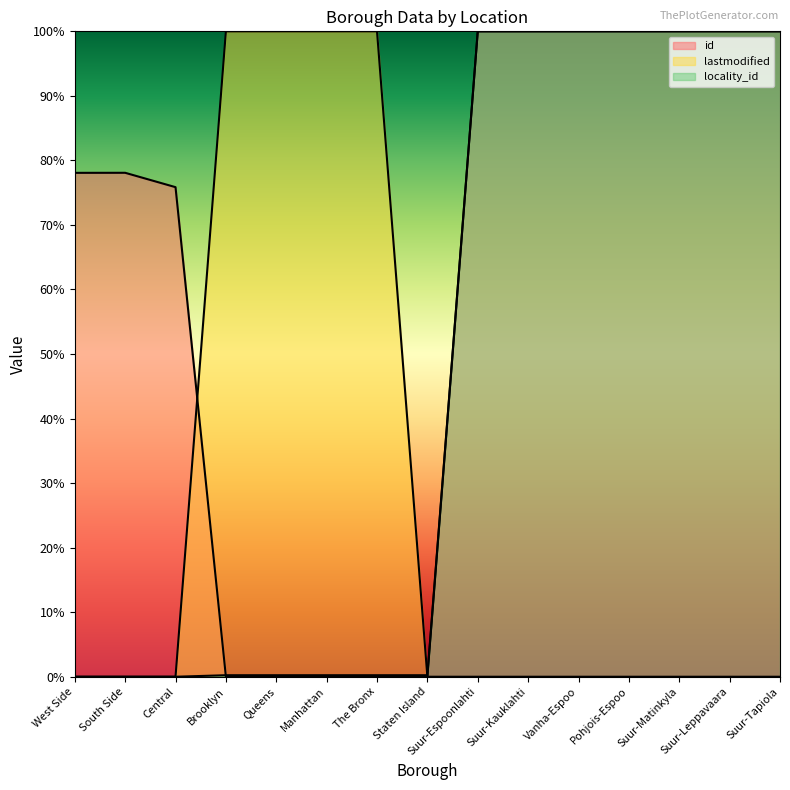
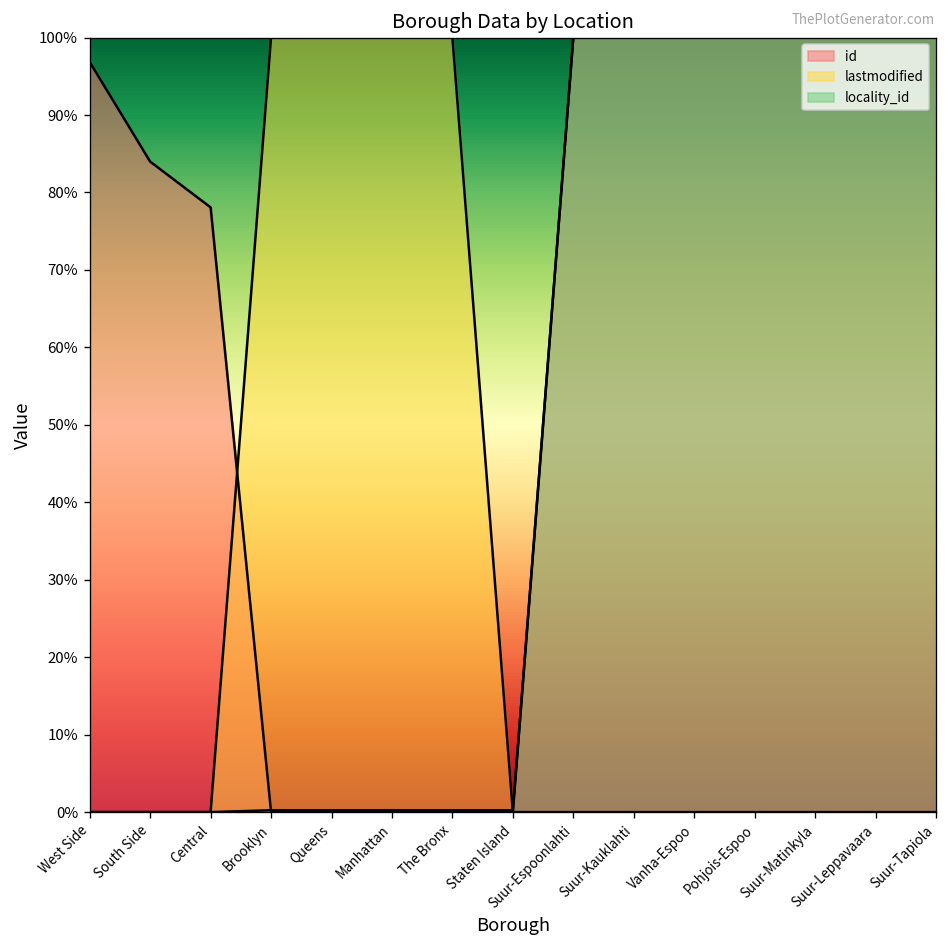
id, West Side: 78% -> 97%
id, South Side: 78% -> 84%
id, Central: 76% -> 78%
